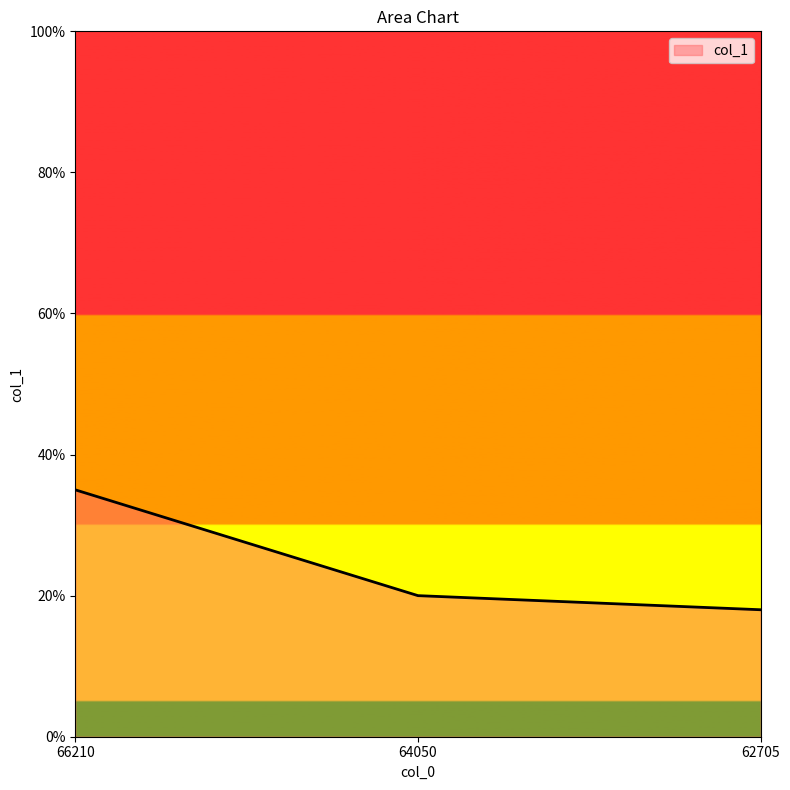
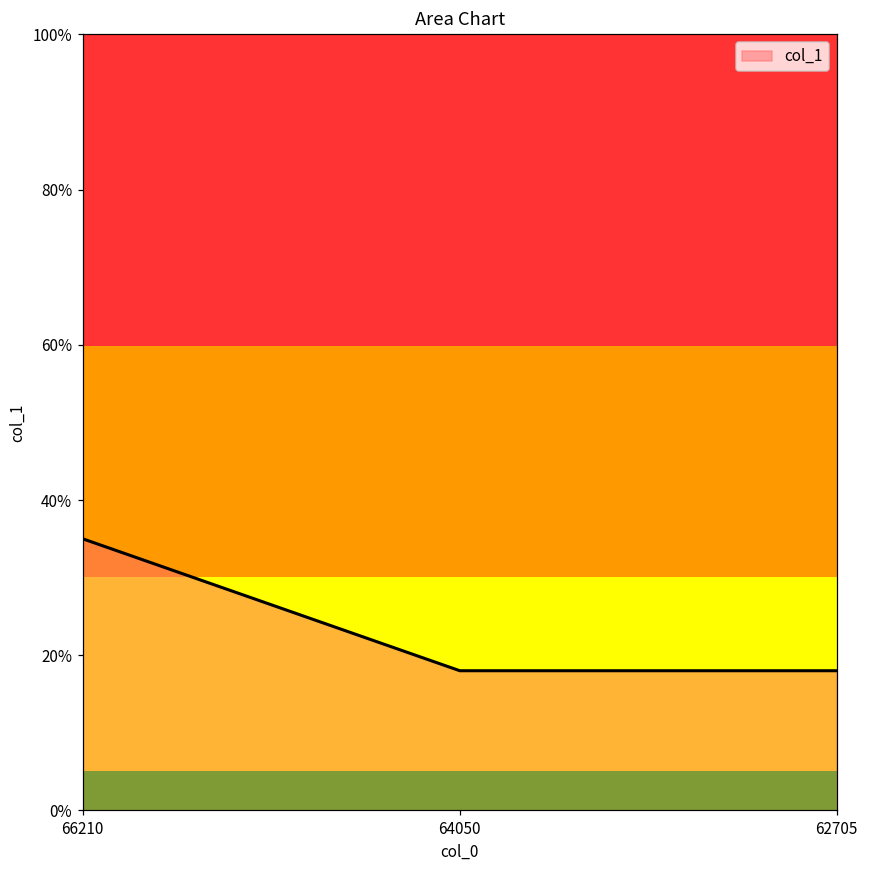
64050: 20% -> 18%
